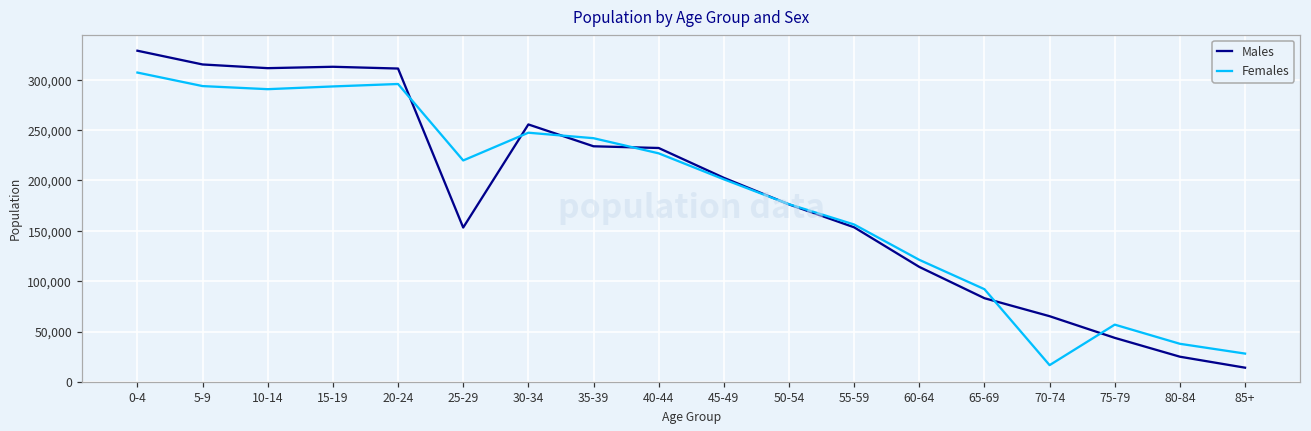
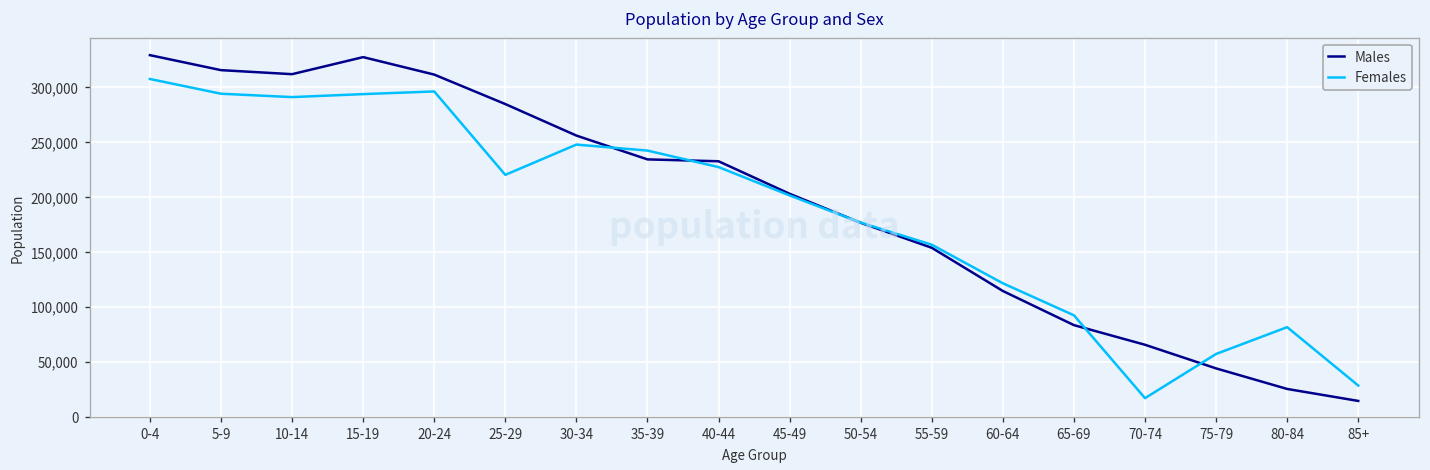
Males, 15-19: 310,000 -> 330,000
Males, 25-29: 150,000 -> 280,000
Females, 80-84: 40,000 -> 80,000
